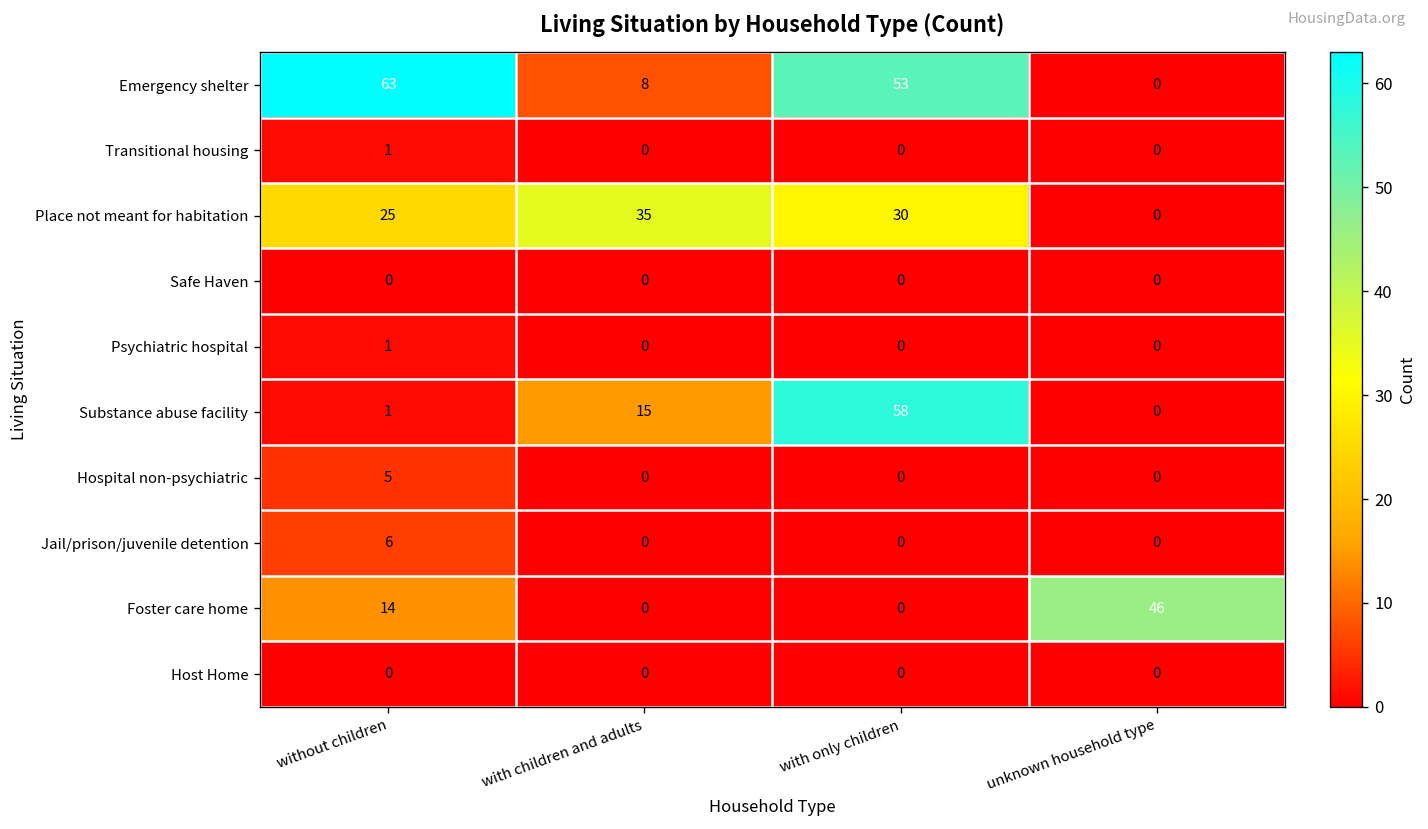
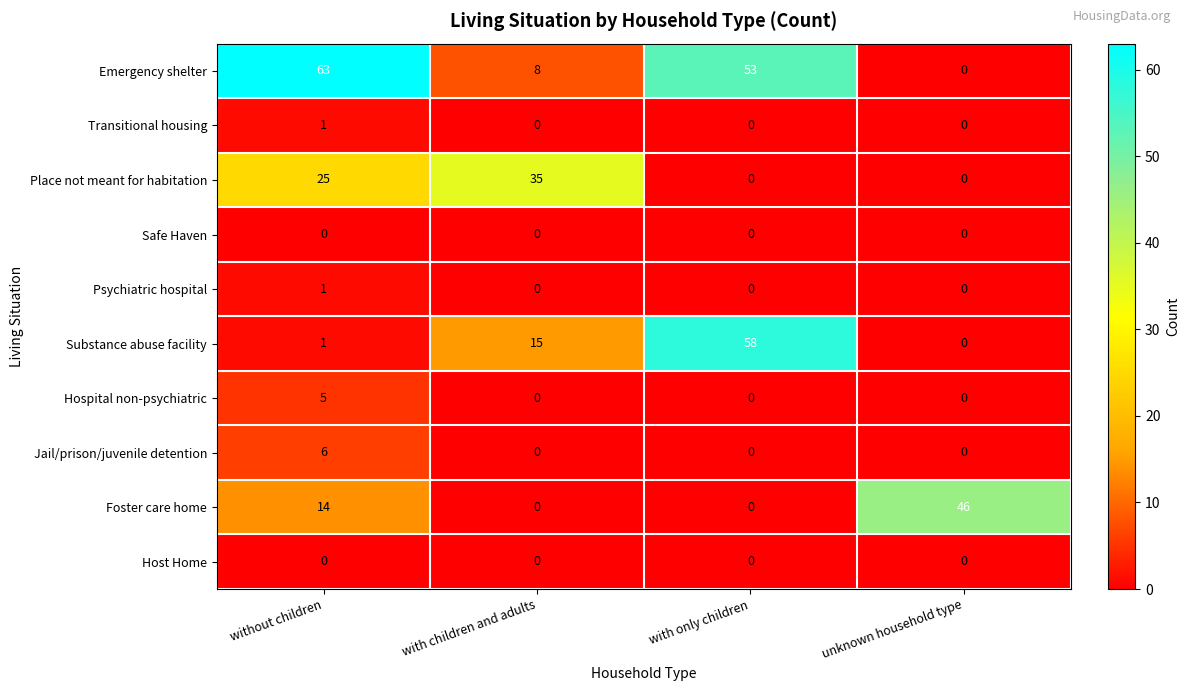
Place not meant for habitation, with only children: 30 -> 0
